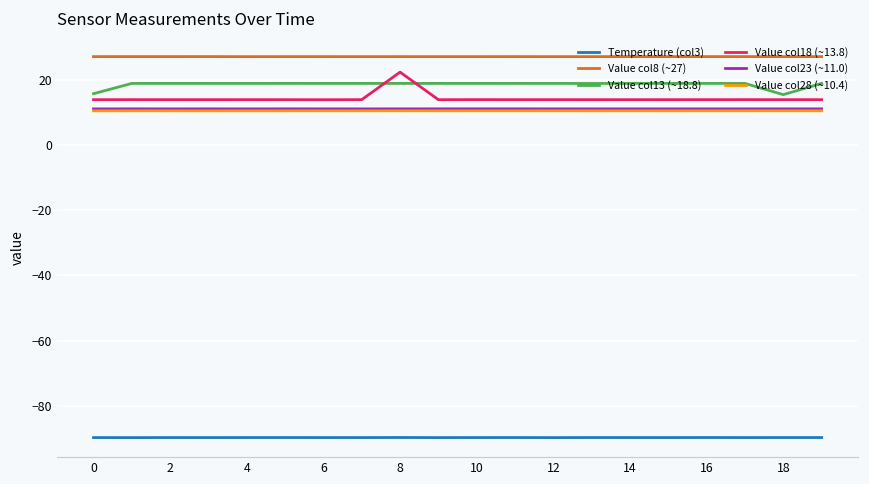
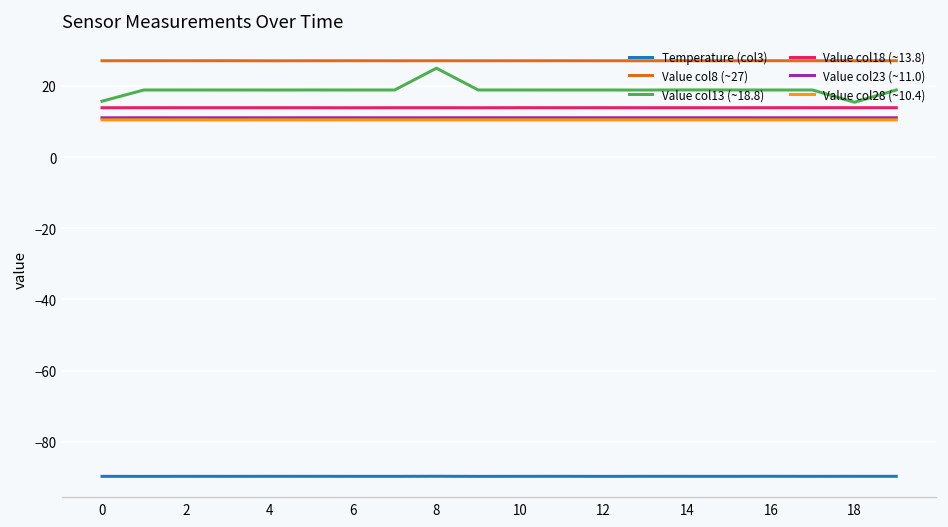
Value col13 (~18.8), 8: 19 -> 25
Value col18 (~13.8), 8: 22 -> 14
